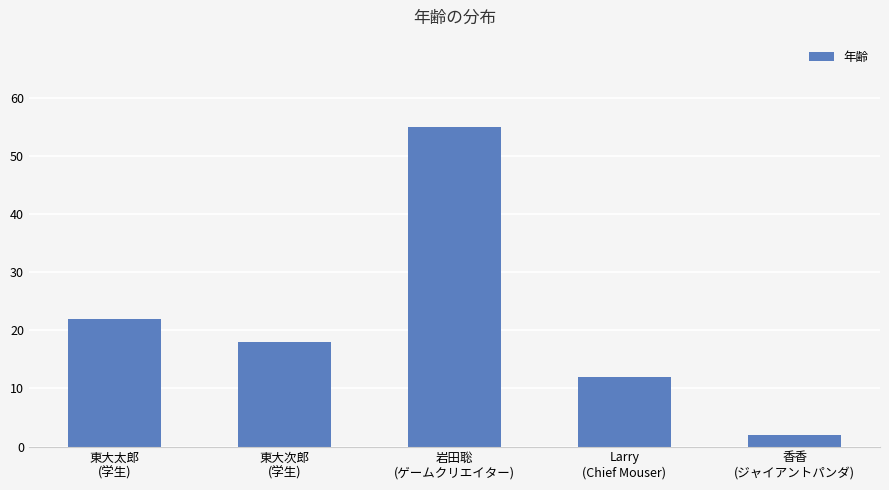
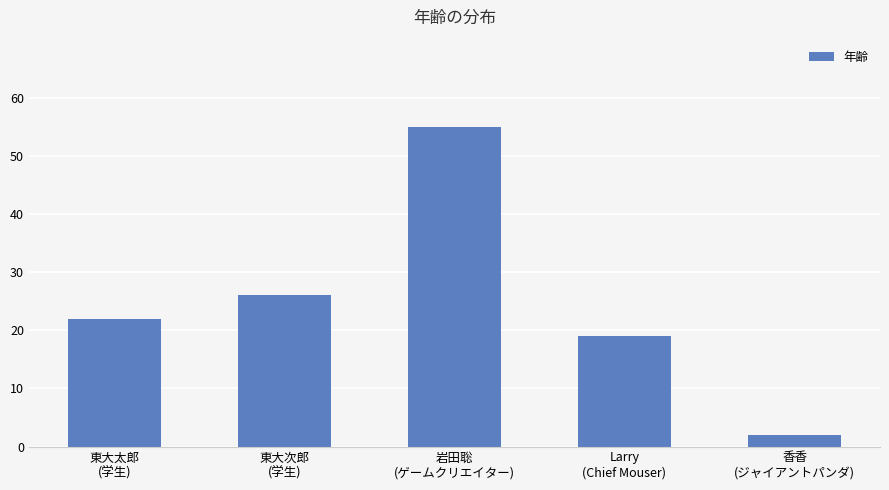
東大次郎 (学生): 18 -> 26
Larry (Chief Mouser): 12 -> 19
